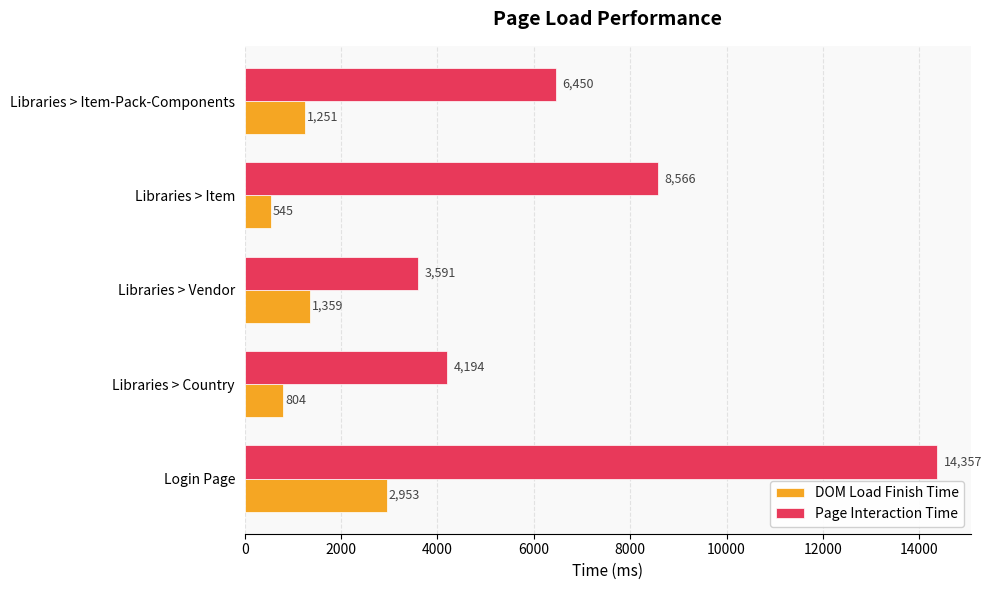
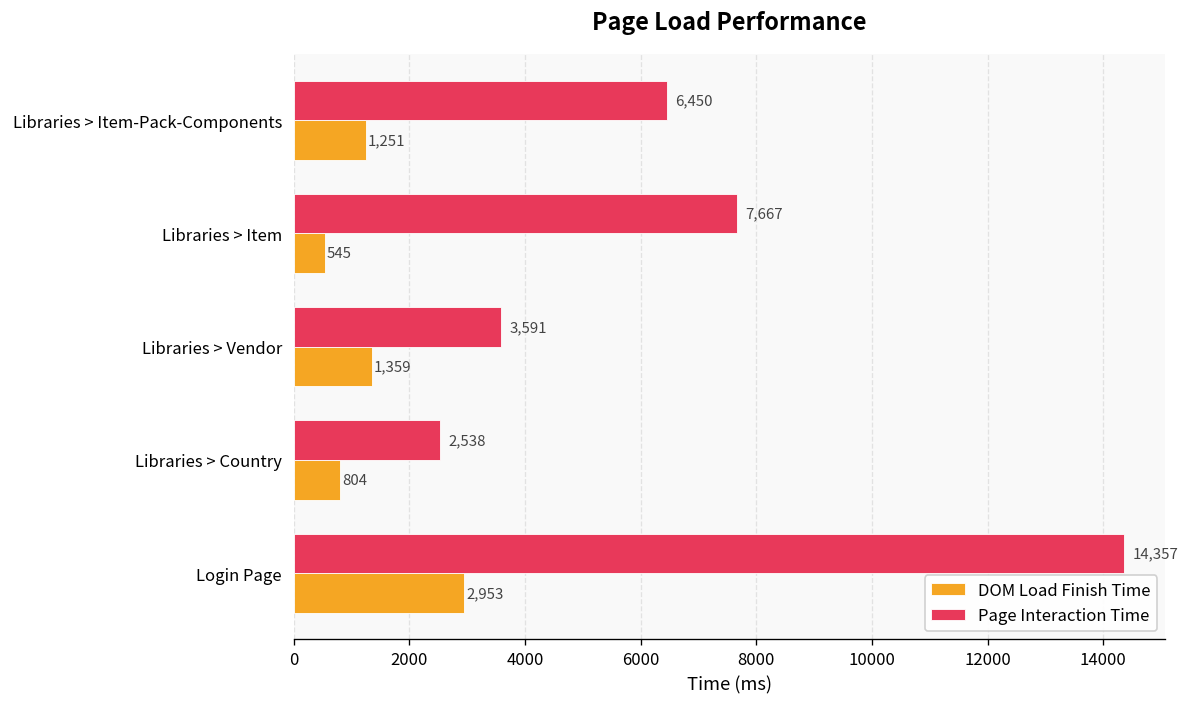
Page Interaction Time, Libraries > Item: 8,566 -> 7,667
Page Interaction Time, Libraries > Country: 4,194 -> 2,538
